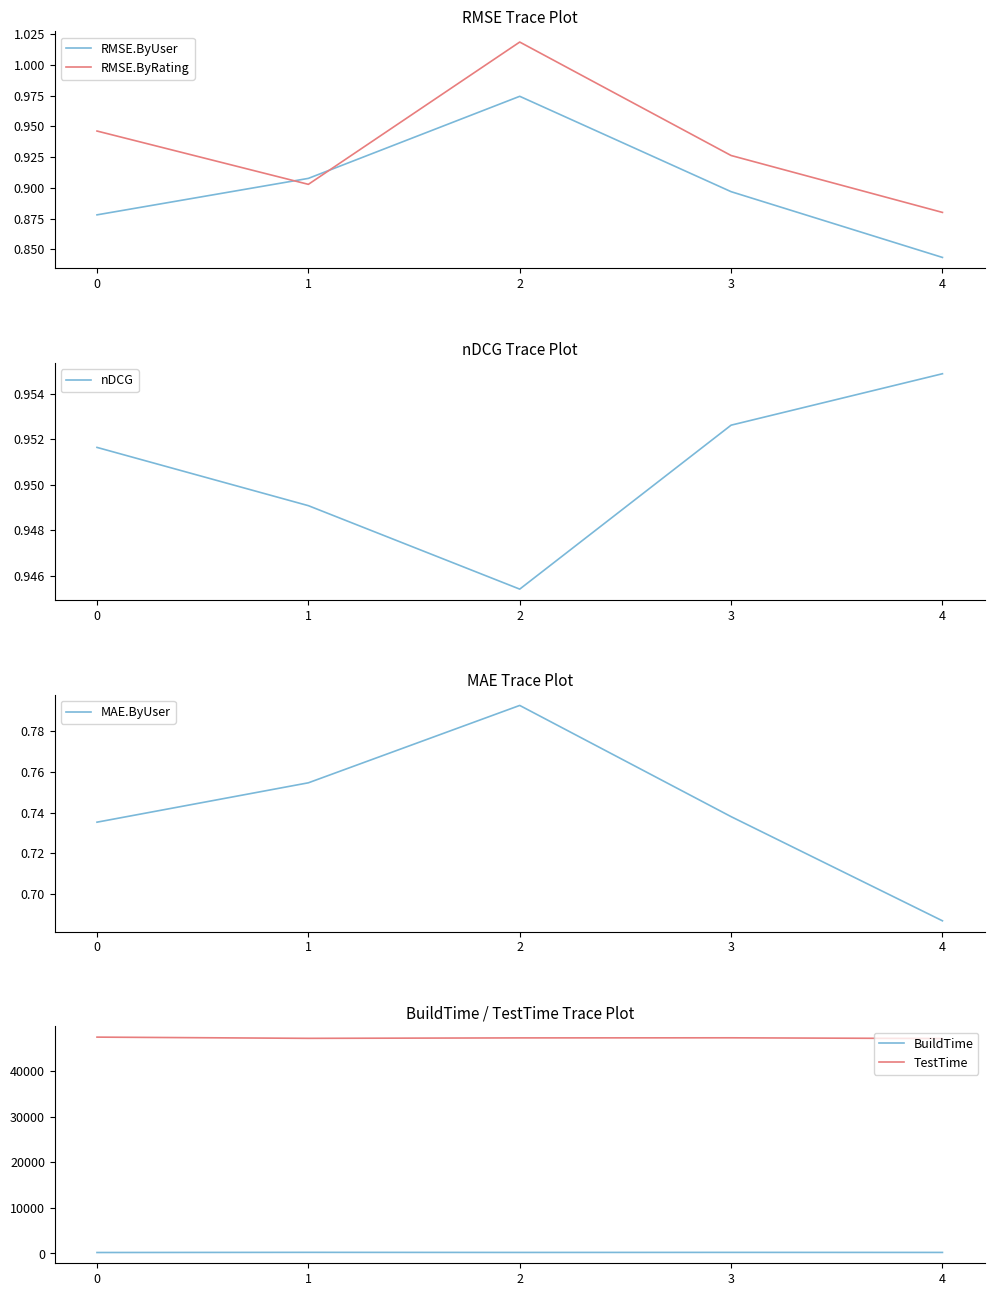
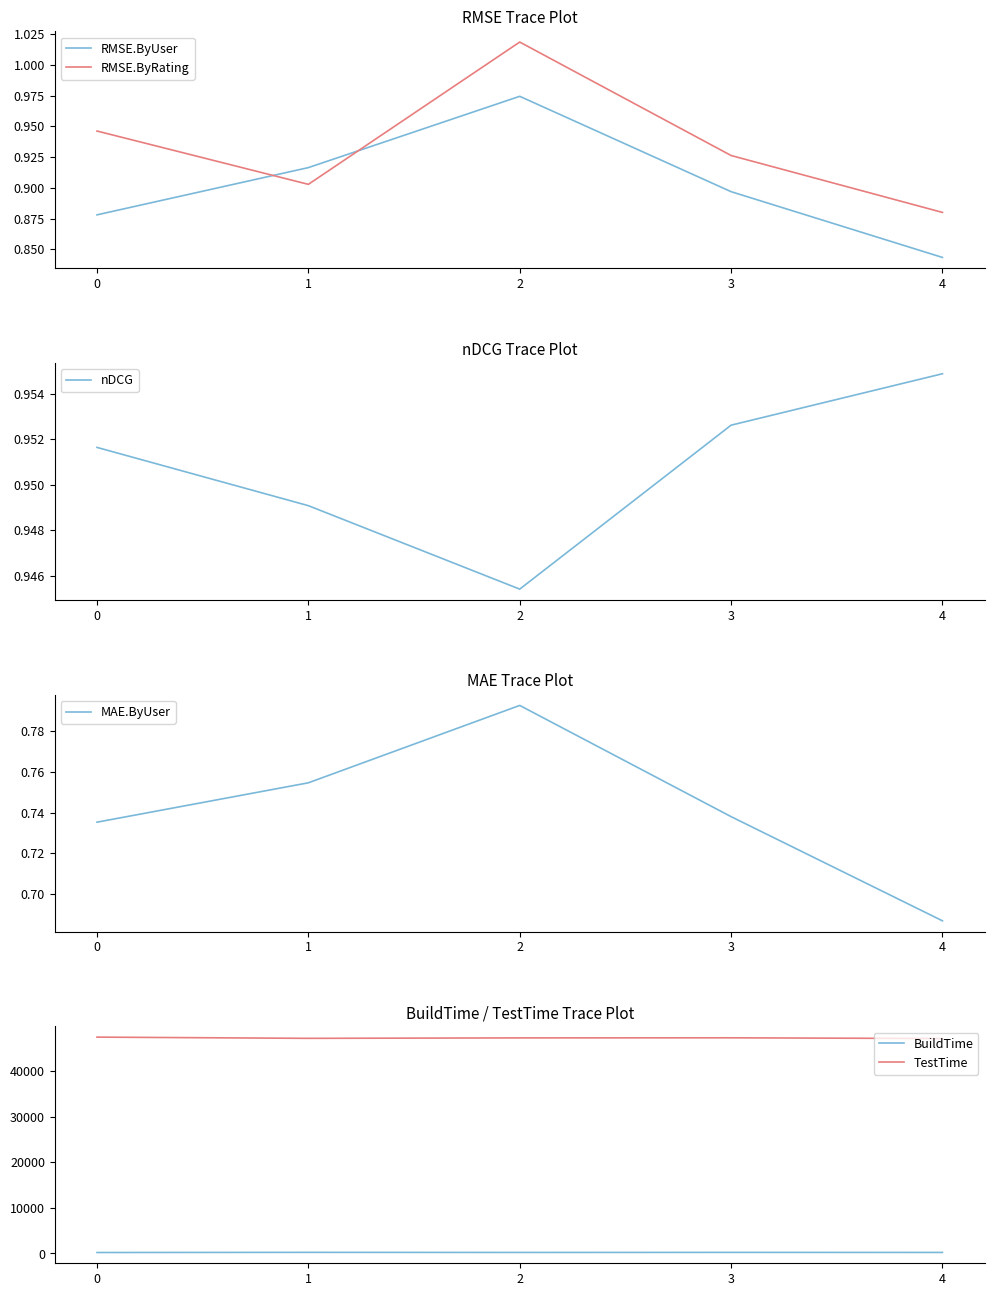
RMSE Trace Plot, RMSE.ByUser, 1: 0.908 -> 0.916
